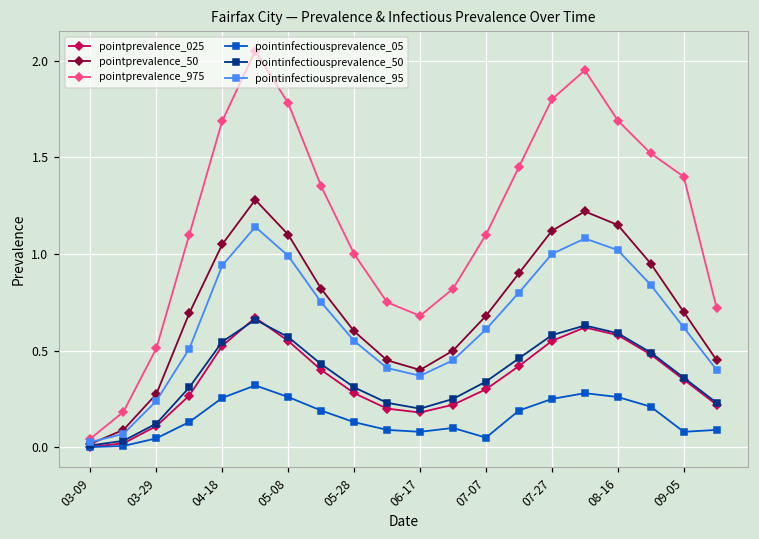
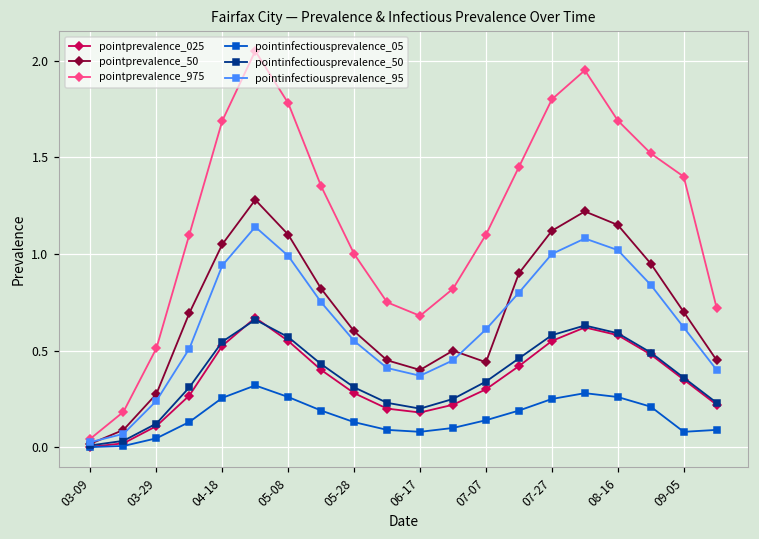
pointprevalence_50, 07-07: 0.68 -> 0.44
pointinfectiousprevalence_05, 07-07: 0.05 -> 0.14
